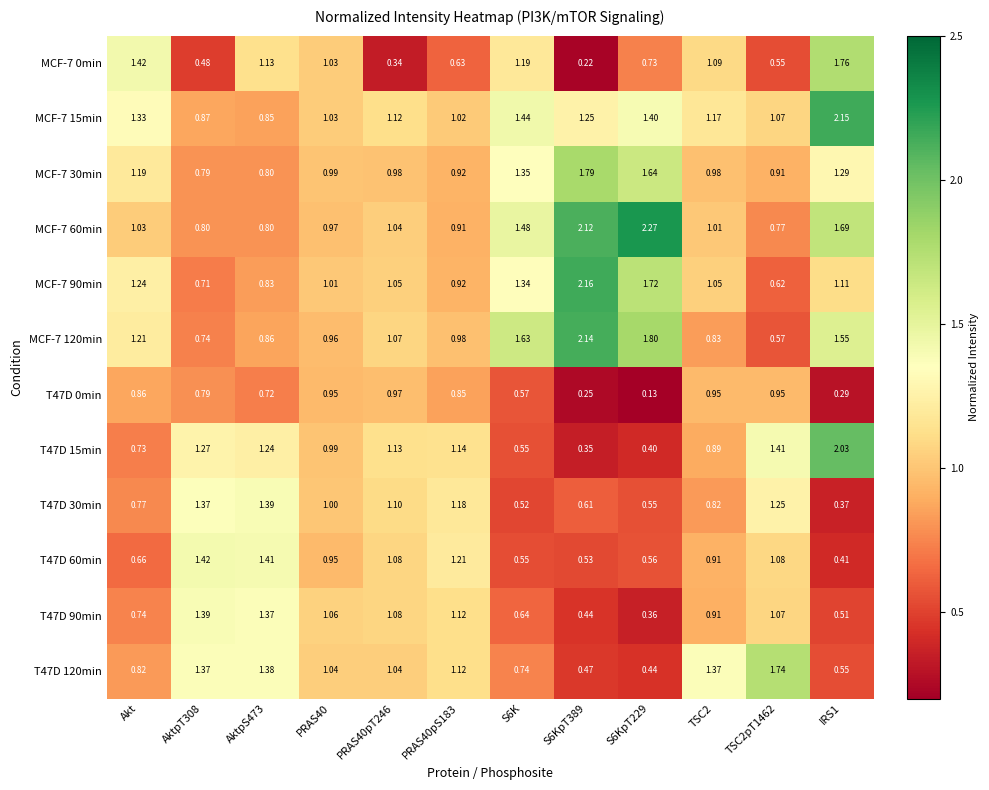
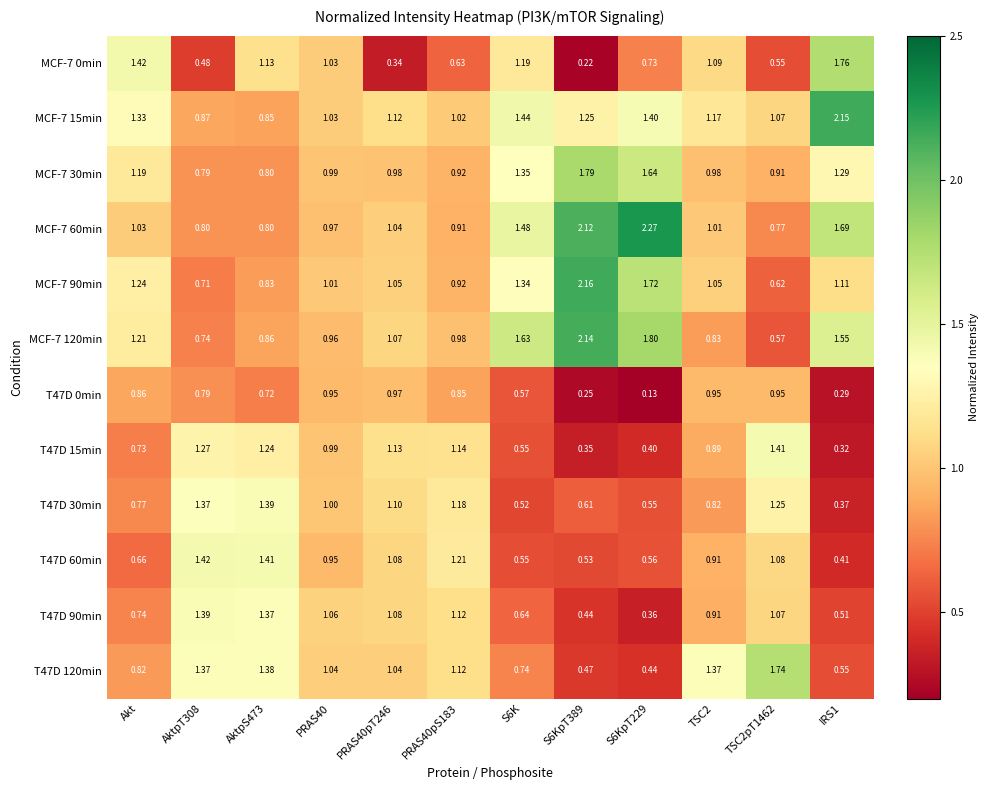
T47D 15min, IRS1: 2.03 -> 0.32
